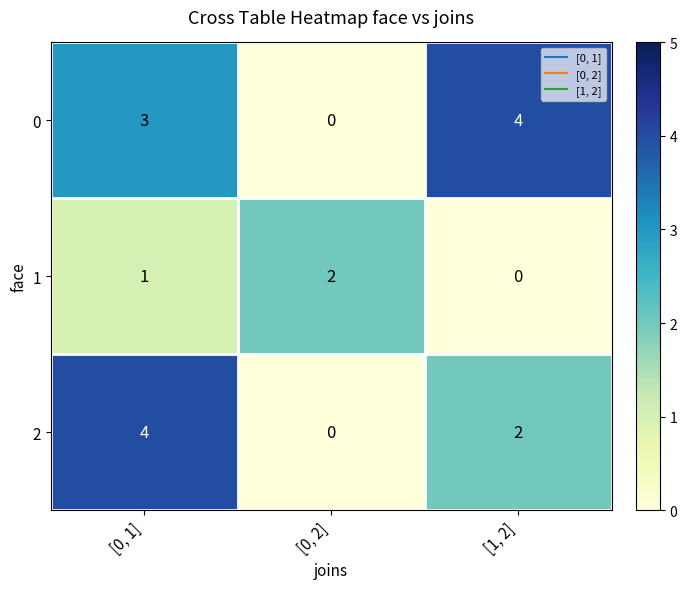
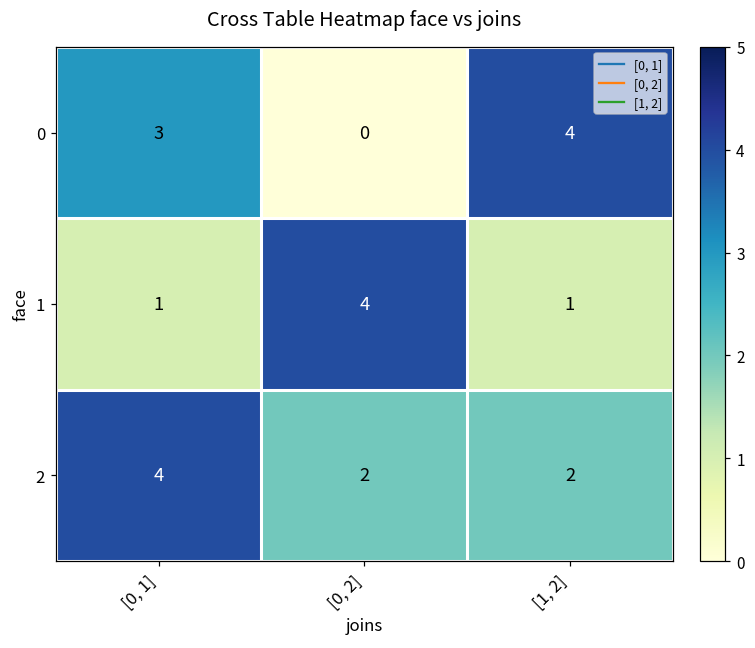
1, [0, 2]: 2 -> 4
1, [1, 2]: 0 -> 1
2, [0, 2]: 0 -> 2
